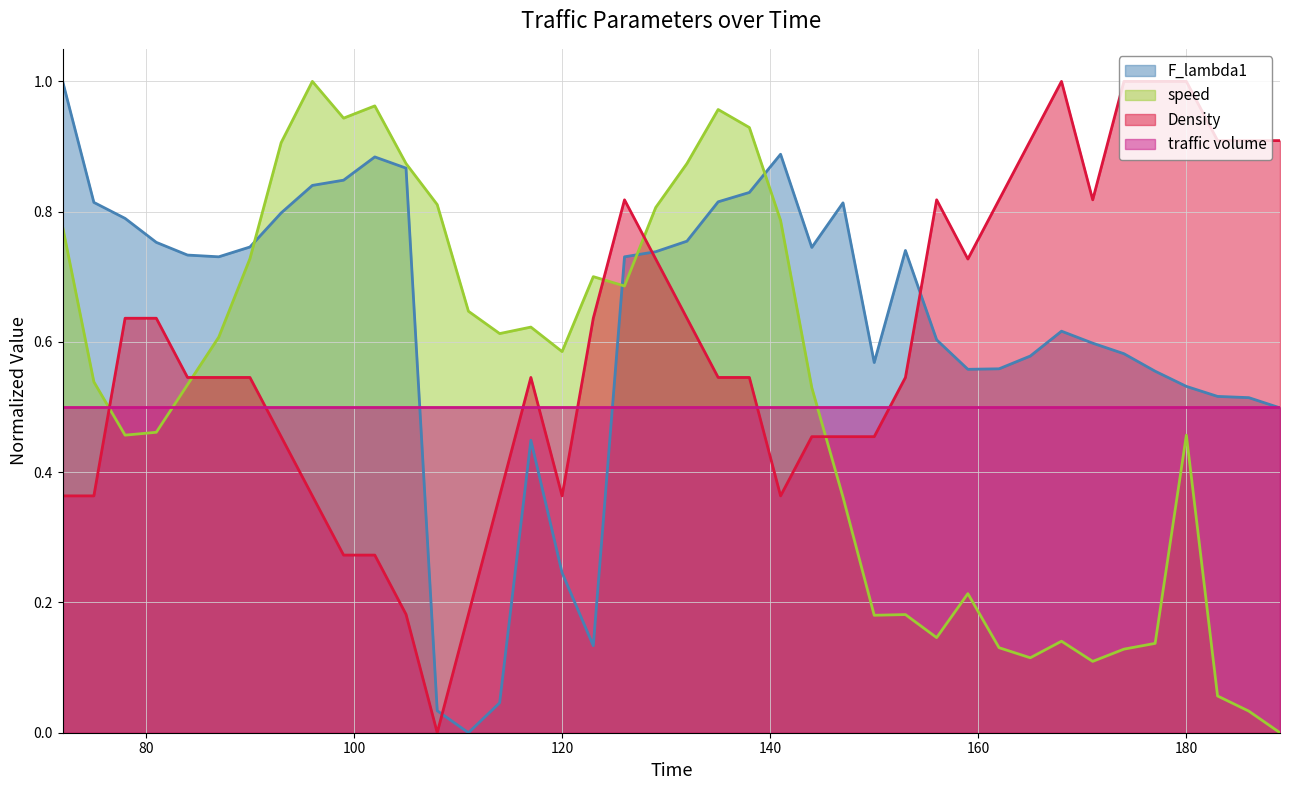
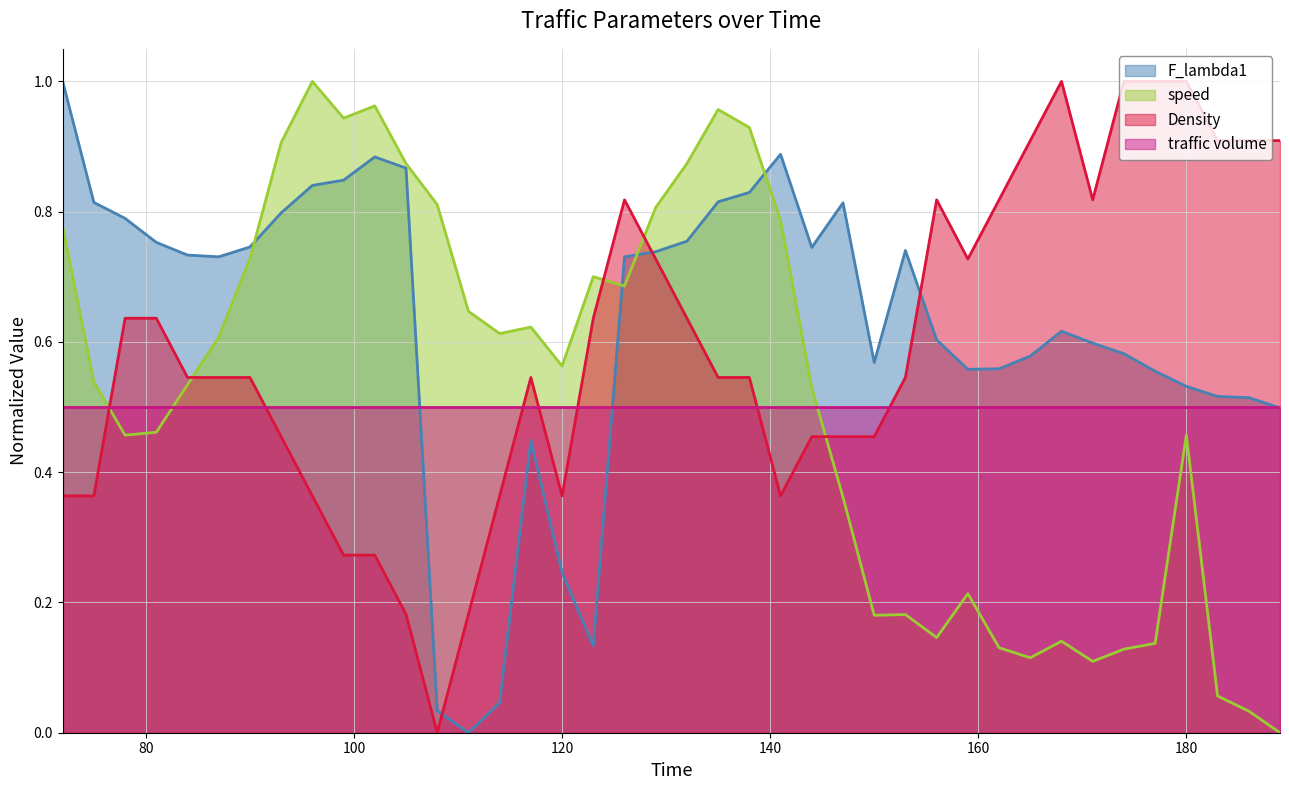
speed, 120: 0.59 -> 0.56
